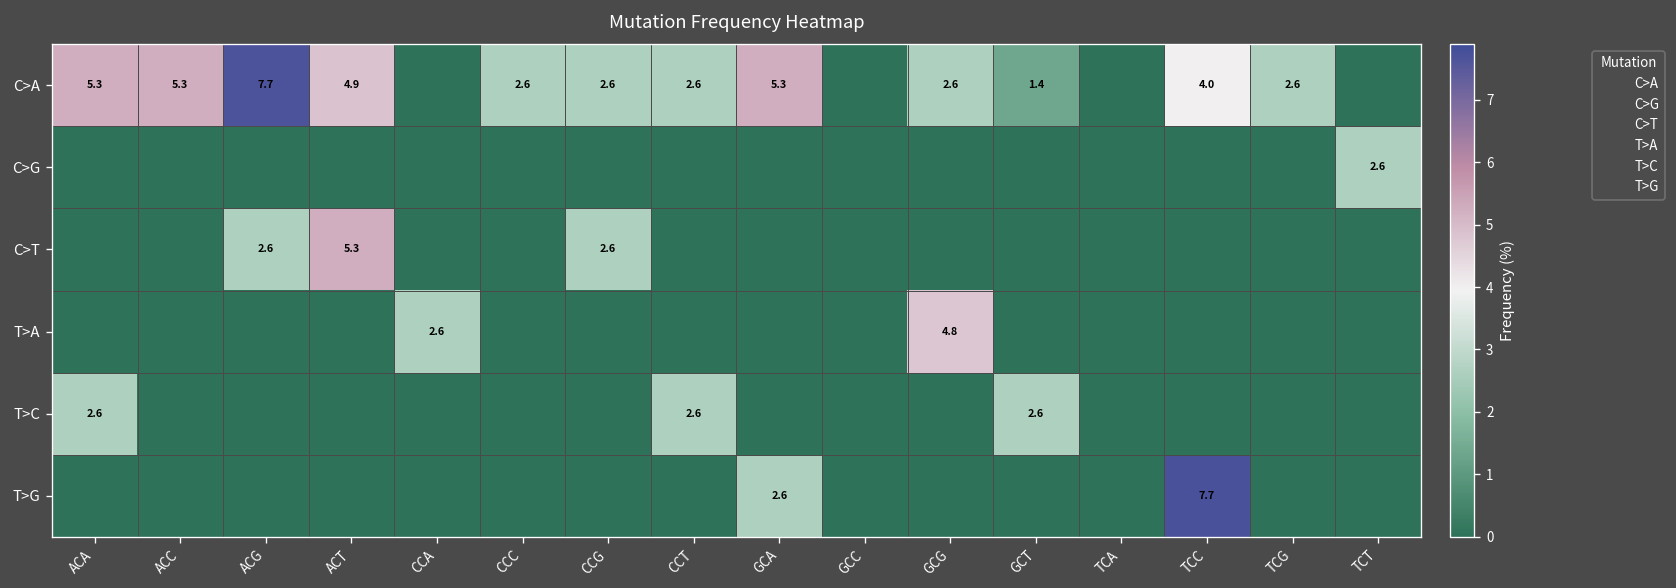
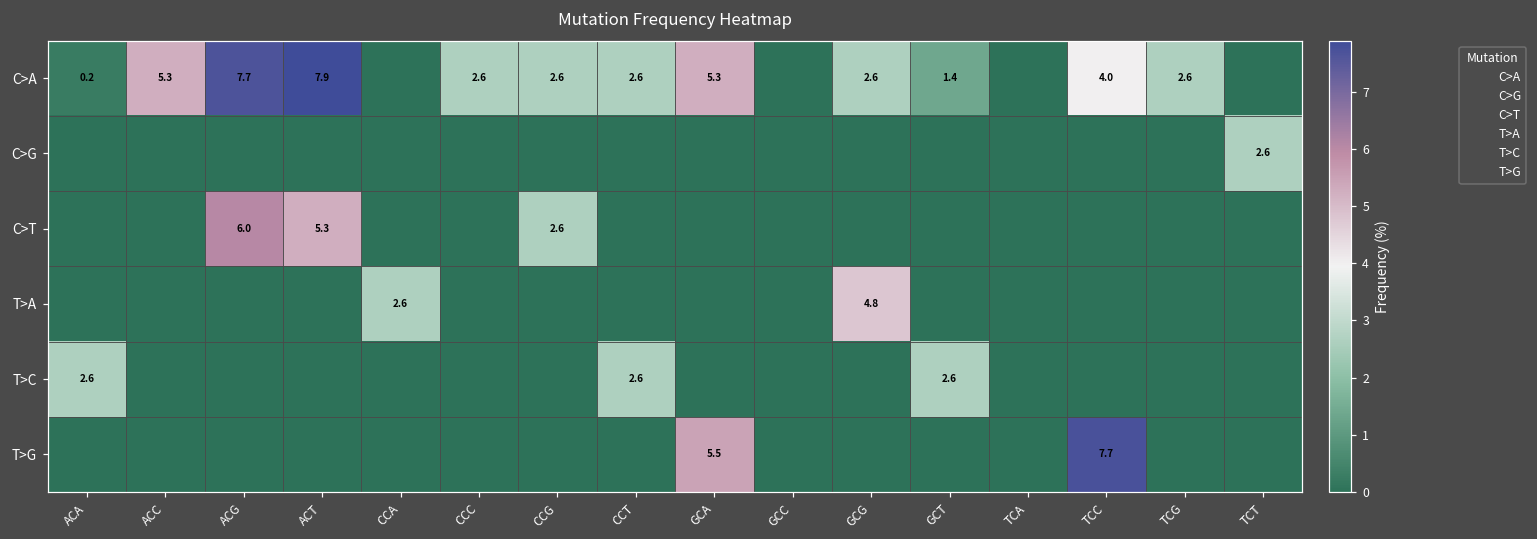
C>A, ACA: 5.3 -> 0.2
C>A, ACT: 4.9 -> 7.9
C>T, ACG: 2.6 -> 6.0
T>G, GCA: 2.6 -> 5.5
